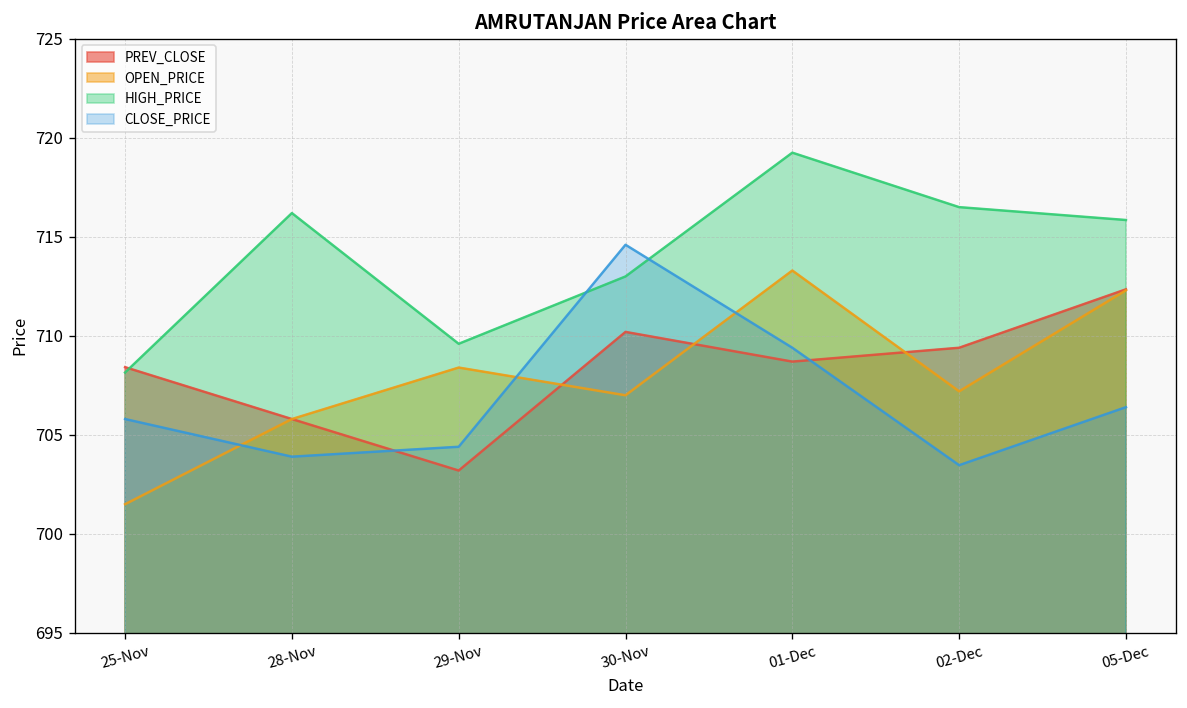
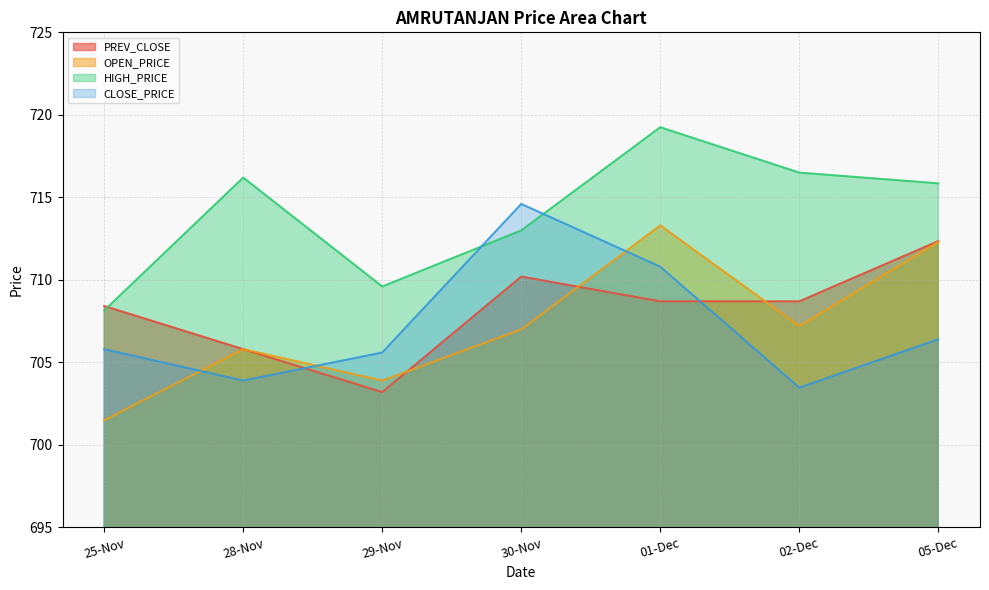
OPEN_PRICE, 29-Nov: 708.4 -> 703.9
CLOSE_PRICE, 29-Nov: 704.4 -> 705.6
CLOSE_PRICE, 01-Dec: 709.4 -> 710.8
PREV_CLOSE, 02-Dec: 709.4 -> 708.7
